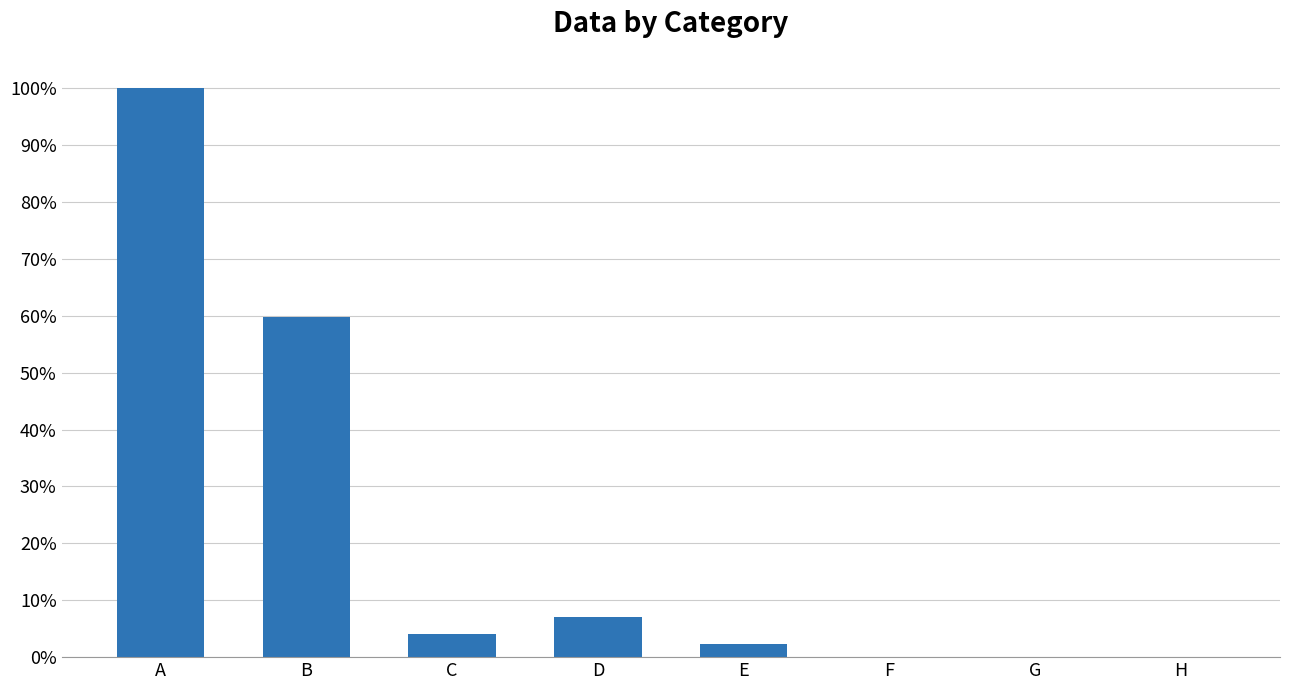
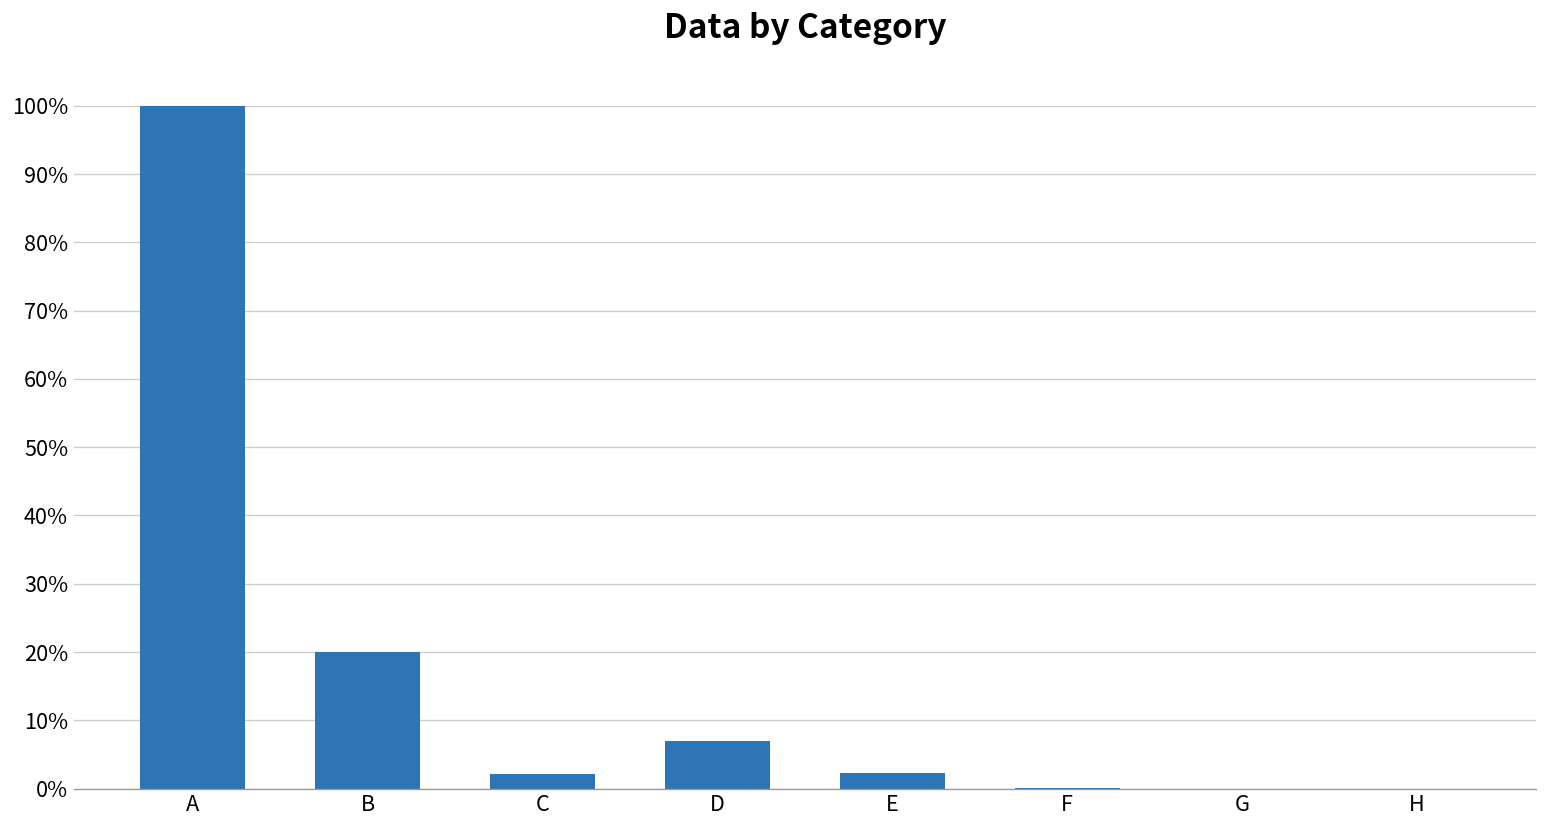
B: 60% -> 20%
C: 4% -> 2%
